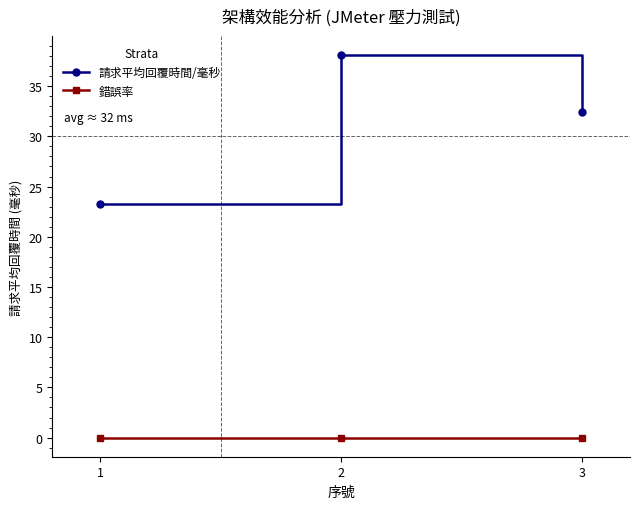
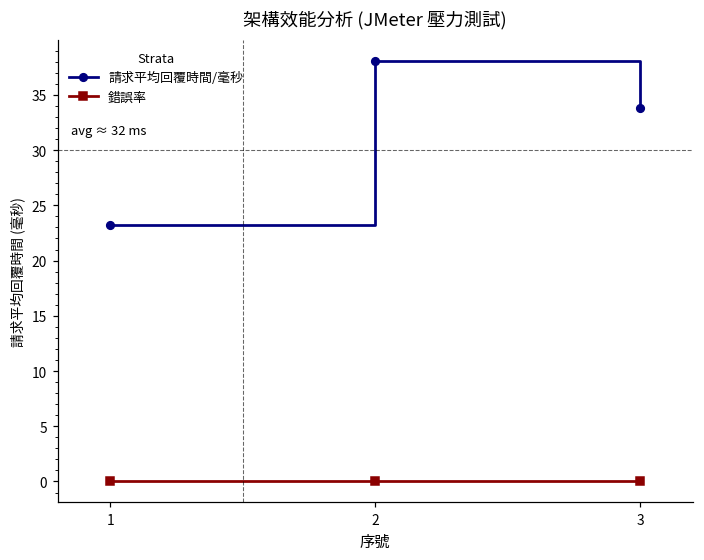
請求平均回覆時間/毫秒, 3: 32.4 -> 33.8
